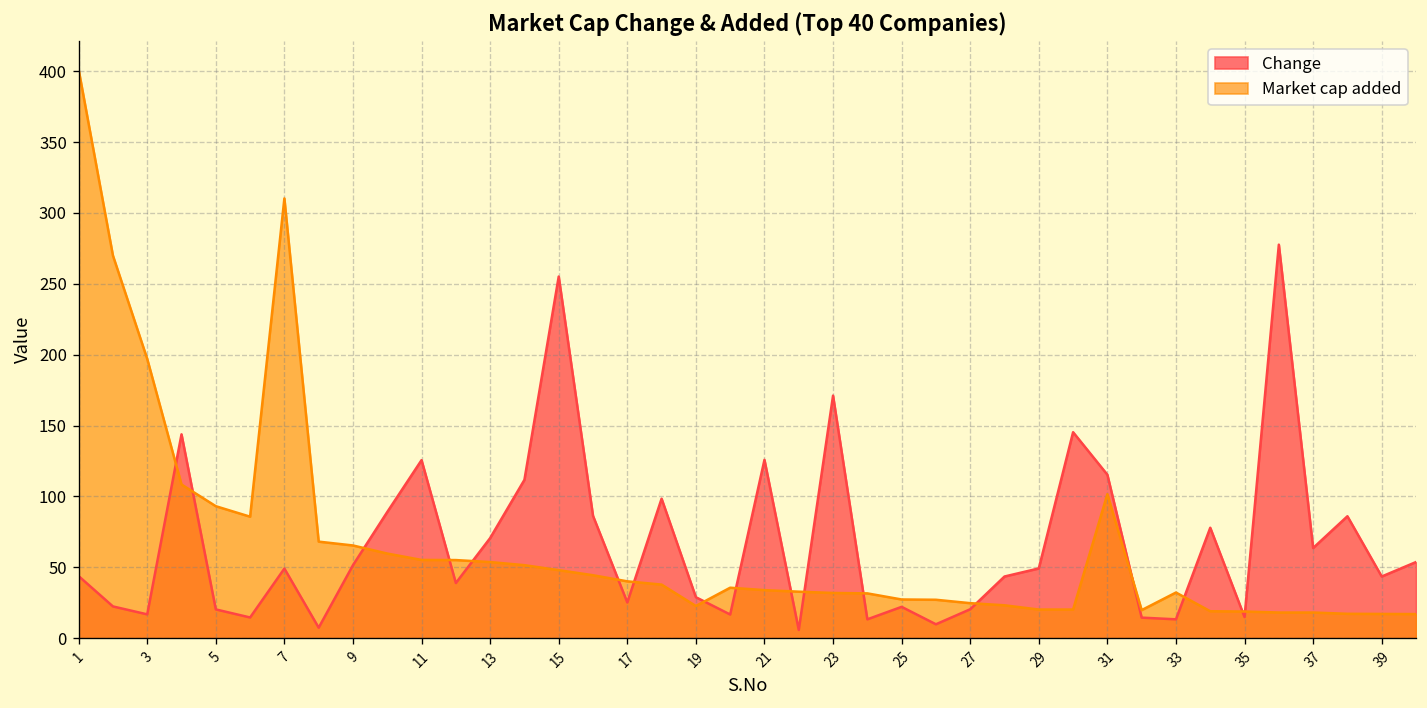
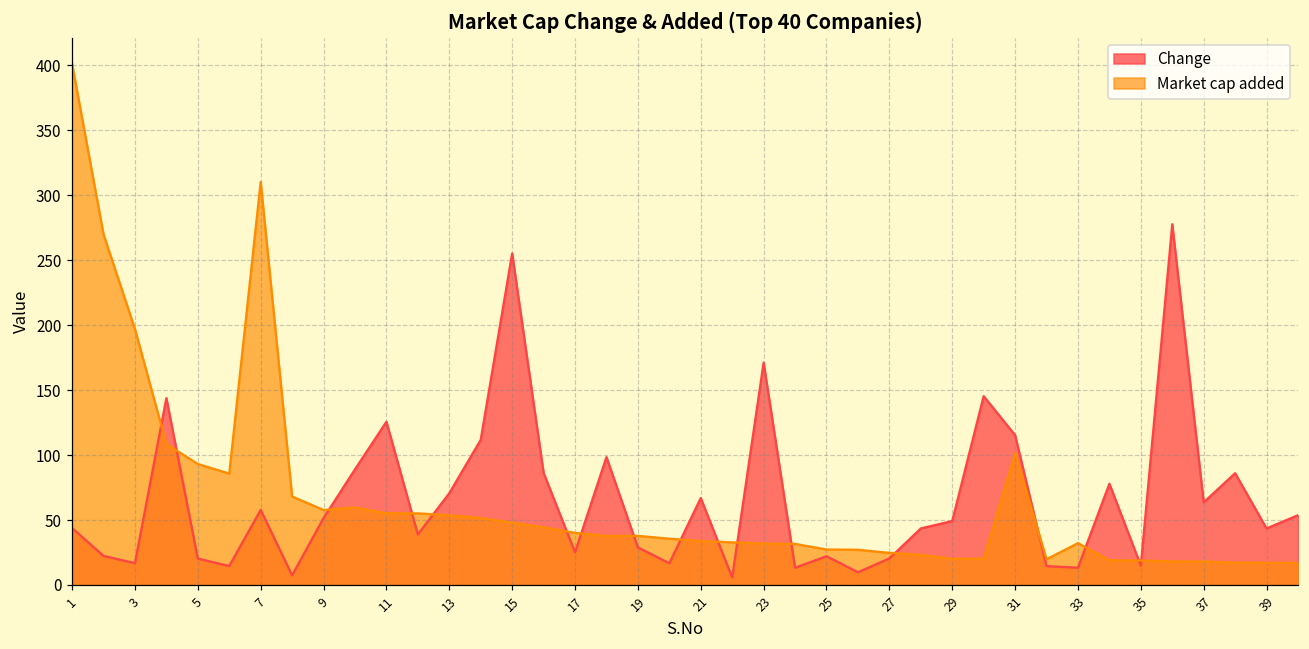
Change, 7: 49 -> 58
Market cap added, 9: 65 -> 58
Market cap added, 19: 23 -> 38
Change, 21: 126 -> 67
